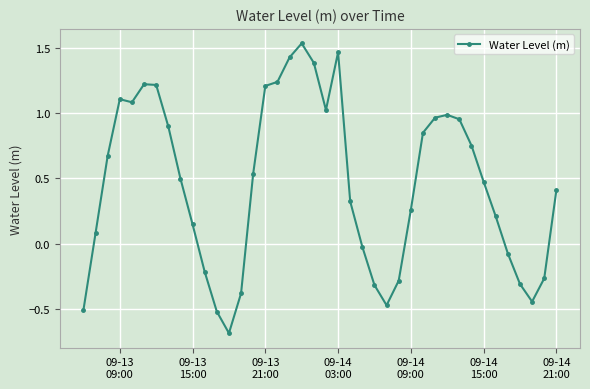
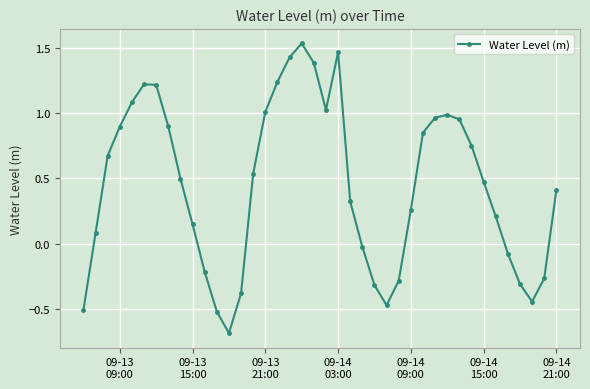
09-13 09:00: 1.11 -> 0.90
09-13 21:00: 1.21 -> 1.01
